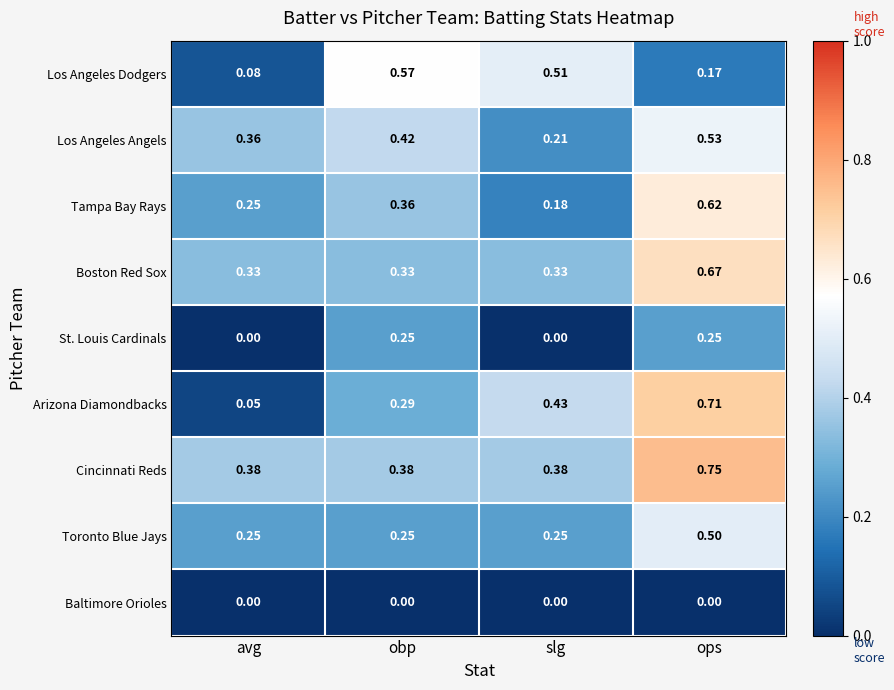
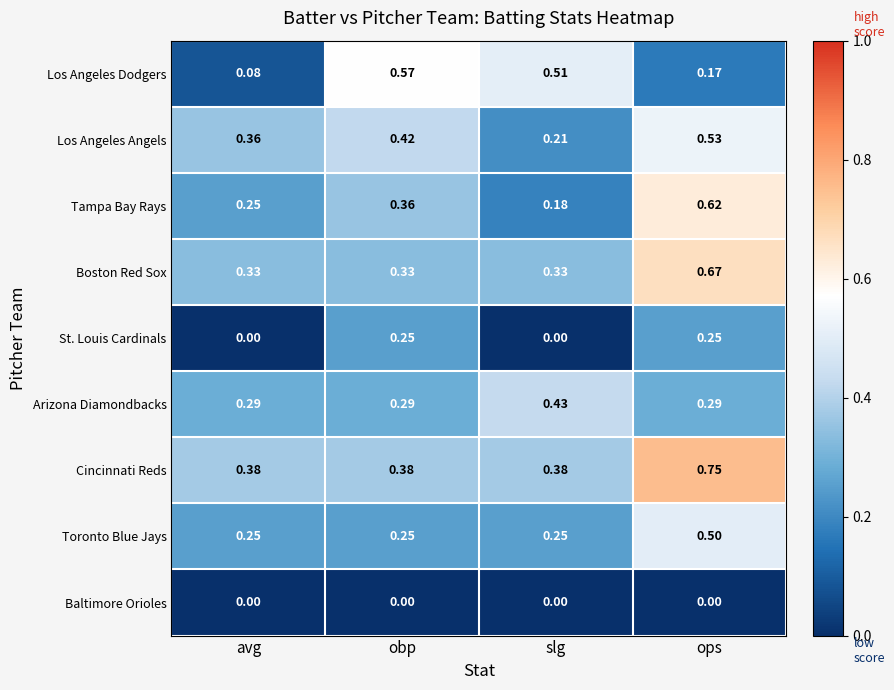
Arizona Diamondbacks, avg: 0.05 -> 0.29
Arizona Diamondbacks, ops: 0.71 -> 0.29
